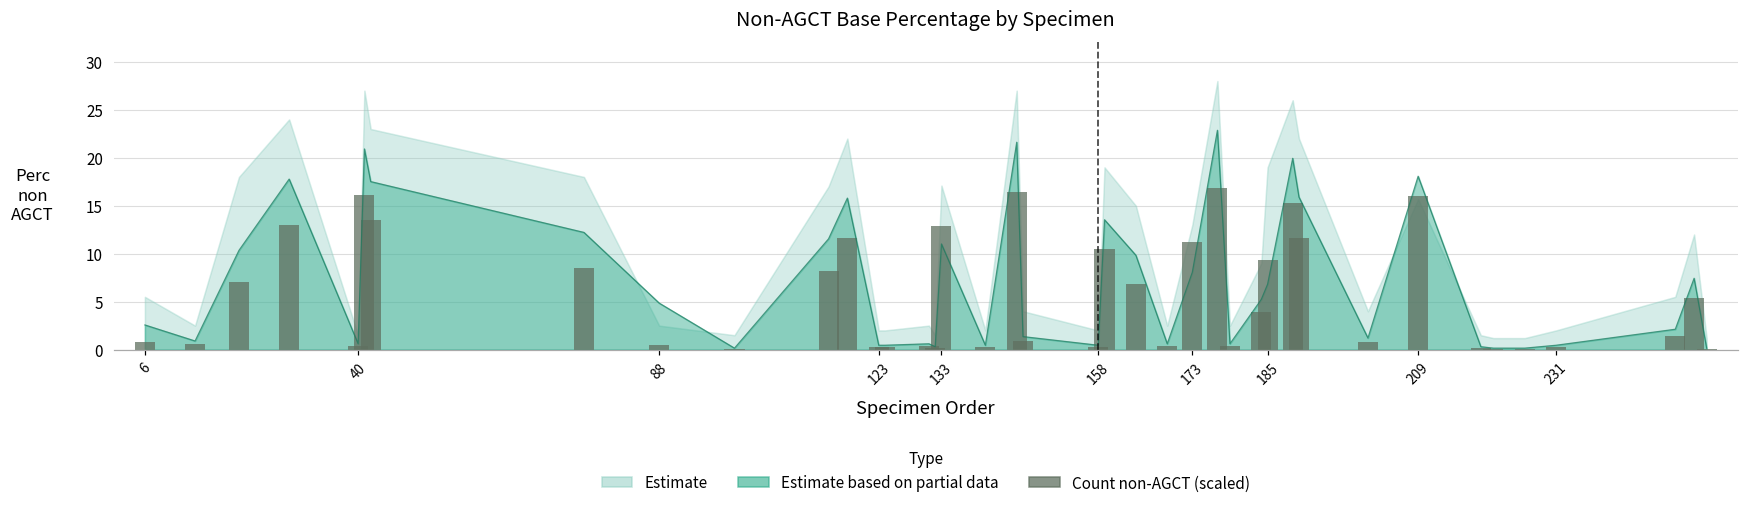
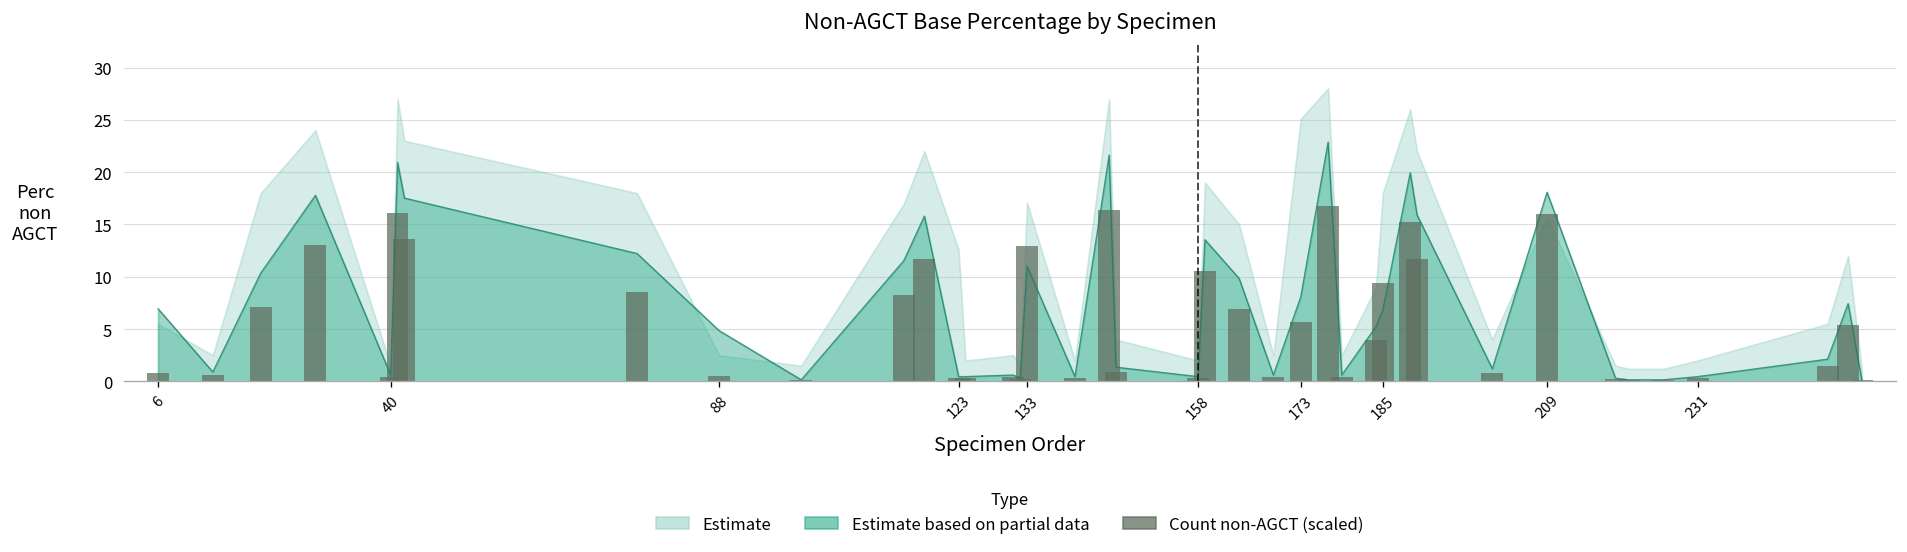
Estimate based on partial data, 6: 3 -> 7
Estimate, 123: 2 -> 13
Count non-AGCT (scaled), 173: 11 -> 6
Estimate, 173: 13 -> 25
Estimate, 185: 19 -> 18
